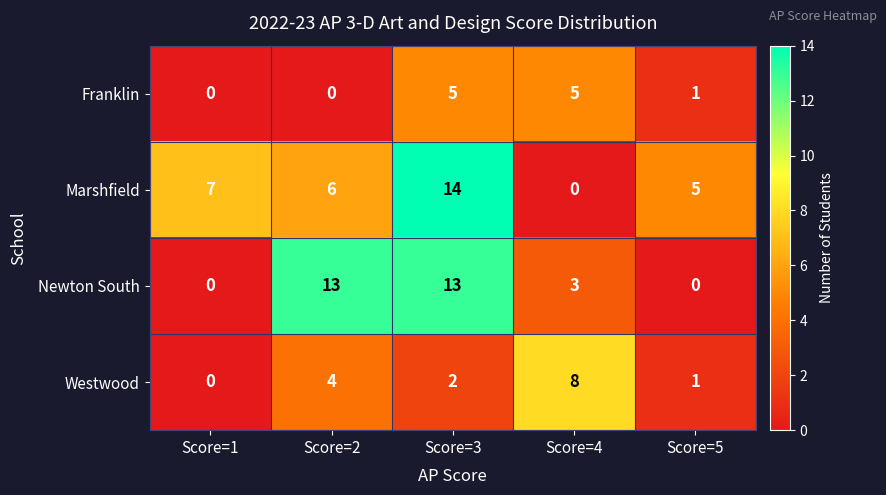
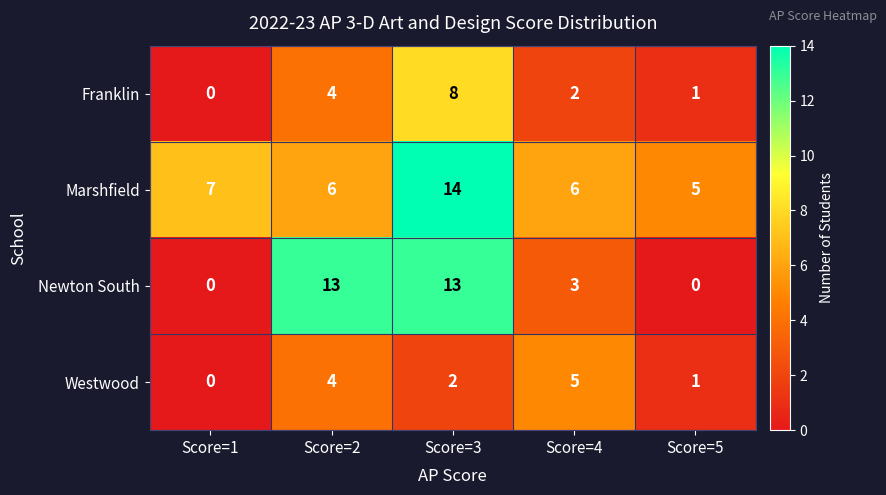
Franklin, Score=2: 0 -> 4
Franklin, Score=3: 5 -> 8
Franklin, Score=4: 5 -> 2
Marshfield, Score=4: 0 -> 6
Westwood, Score=4: 8 -> 5
